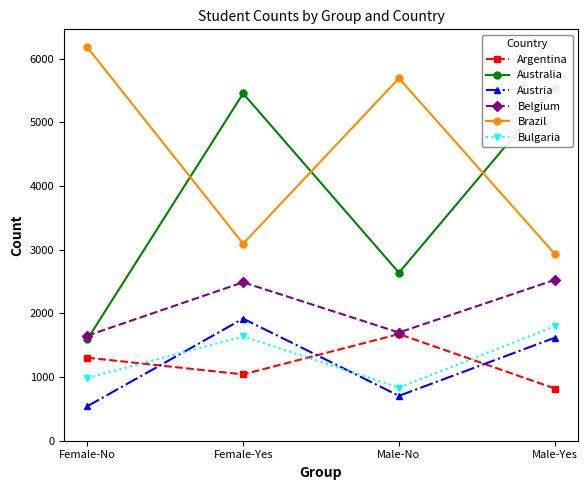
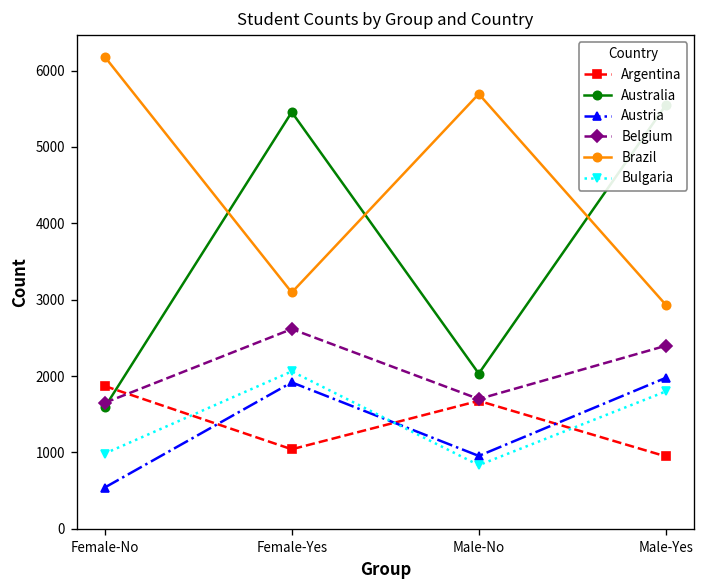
Argentina, Female-No: 1300 -> 1900
Belgium, Female-Yes: 2500 -> 2600
Bulgaria, Female-Yes: 1600 -> 2100
Australia, Male-No: 2600 -> 2000
Austria, Male-No: 700 -> 1000
Argentina, Male-Yes: 800 -> 900
Austria, Male-Yes: 1600 -> 2000
Belgium, Male-Yes: 2500 -> 2400
